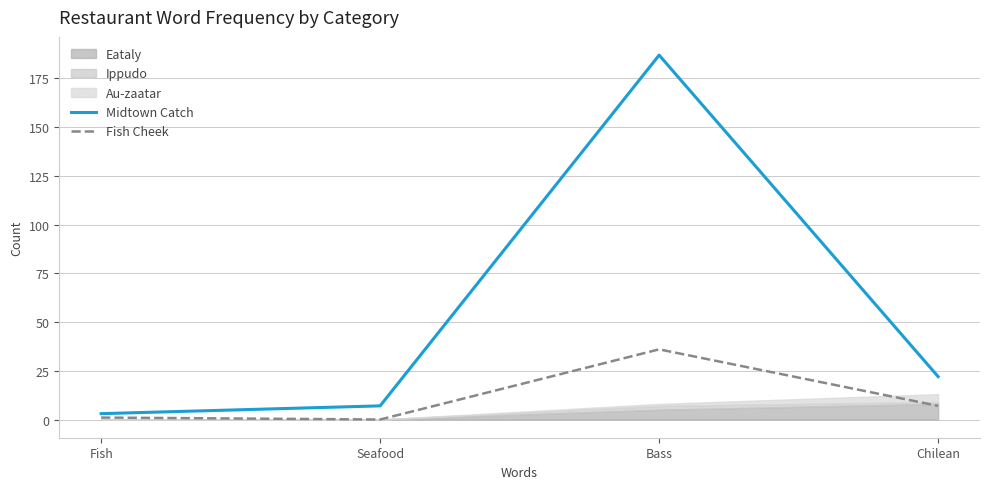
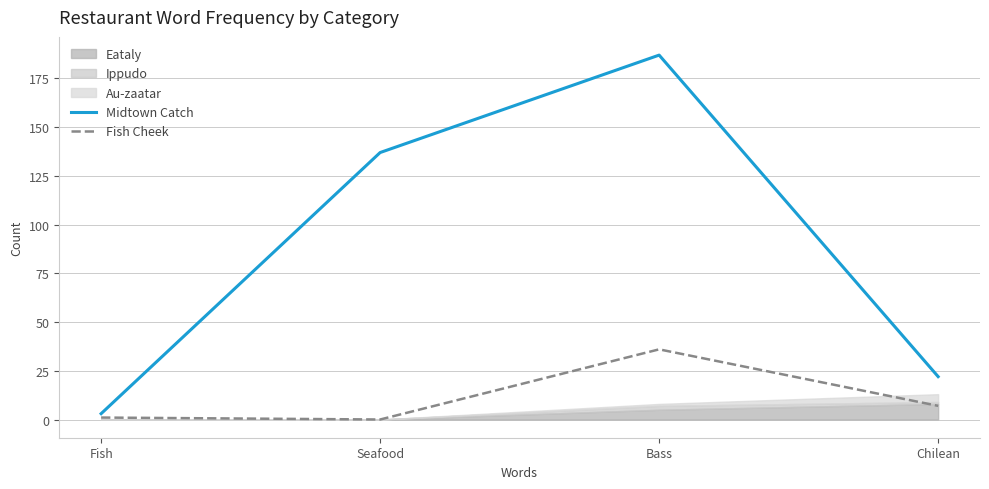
Midtown Catch, Seafood: 7 -> 137
